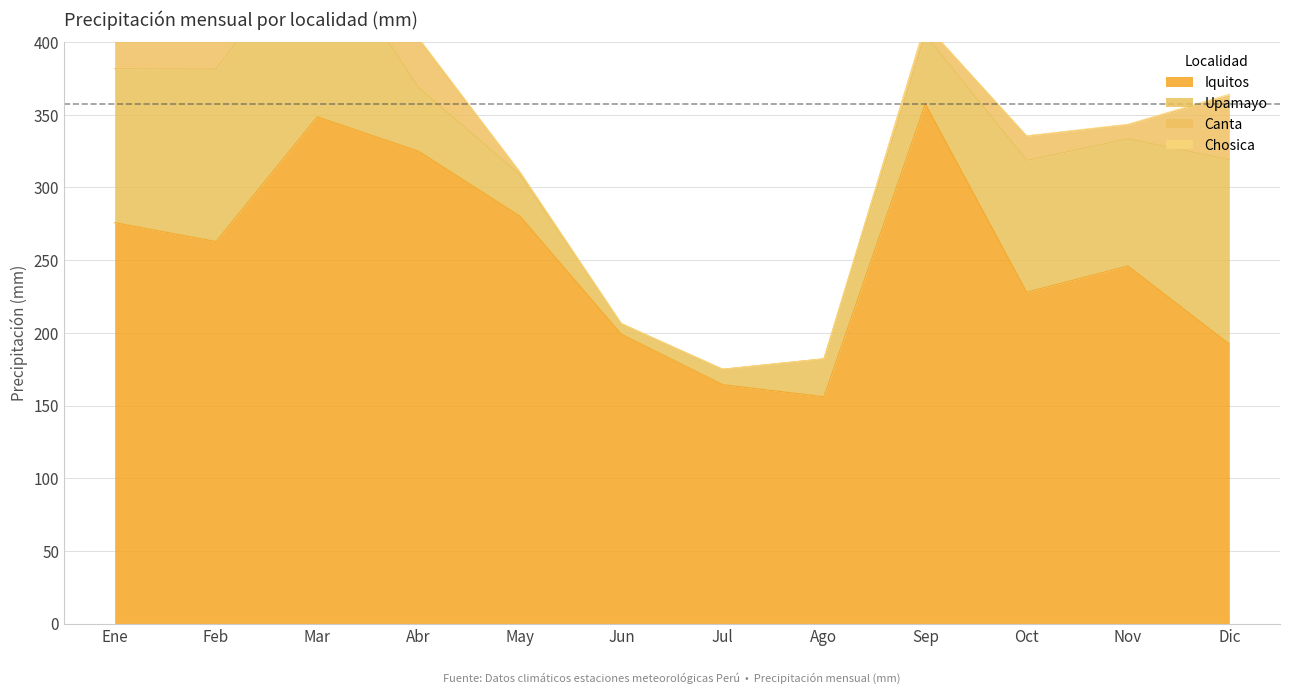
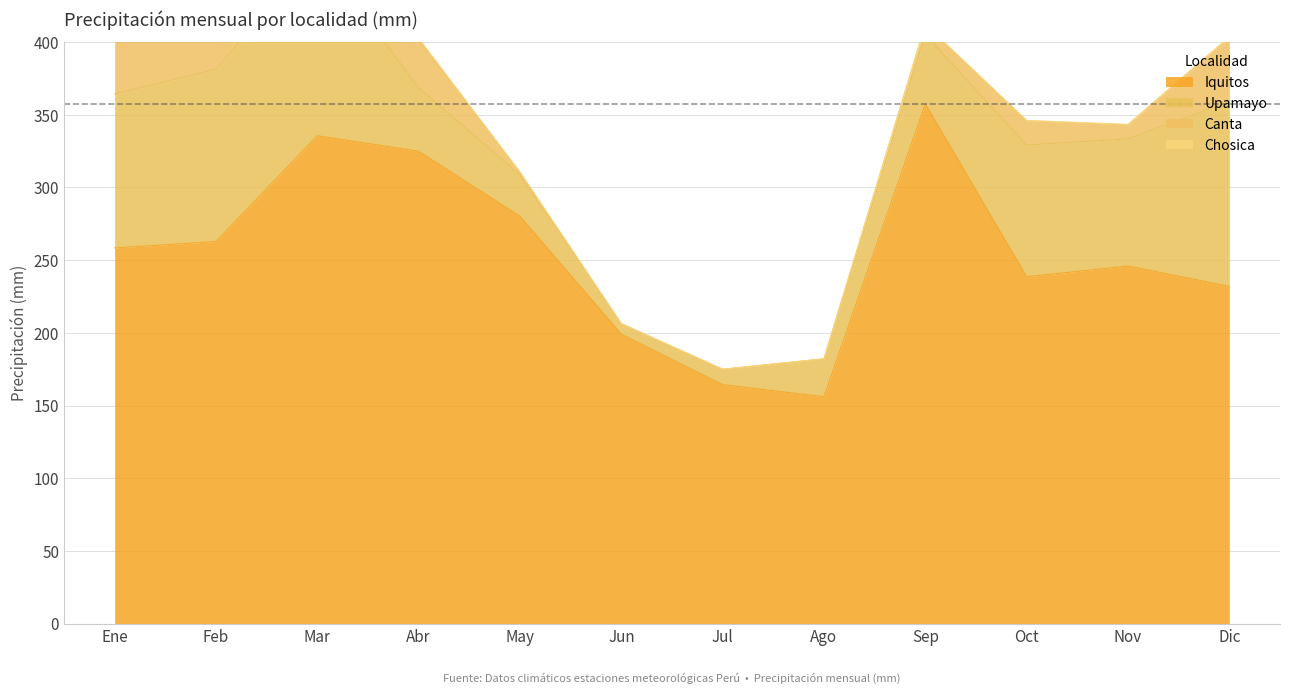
Iquitos, Ene: 276 -> 258
Iquitos, Mar: 349 -> 336
Iquitos, Oct: 228 -> 239
Iquitos, Dic: 192 -> 232
